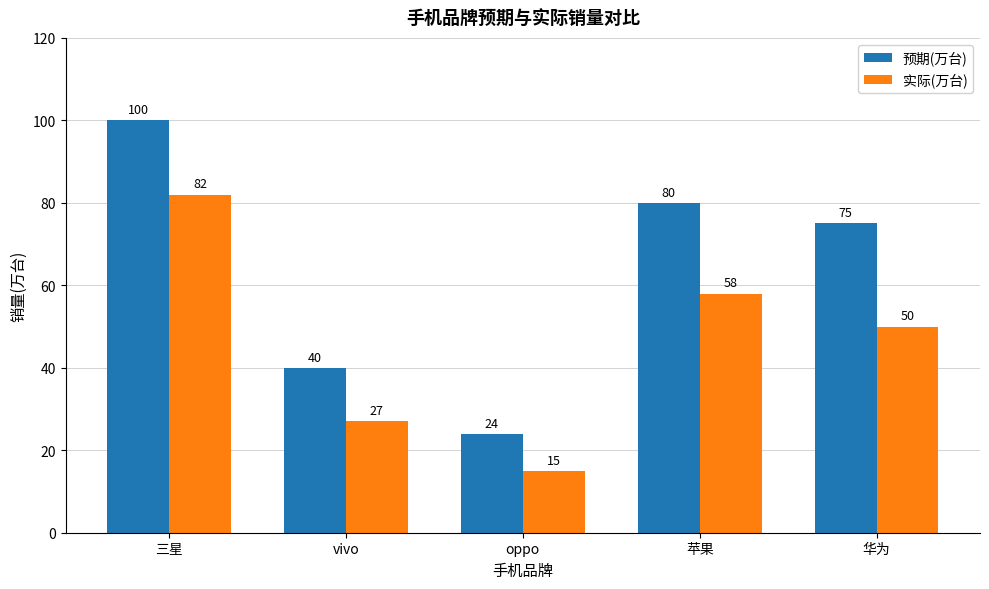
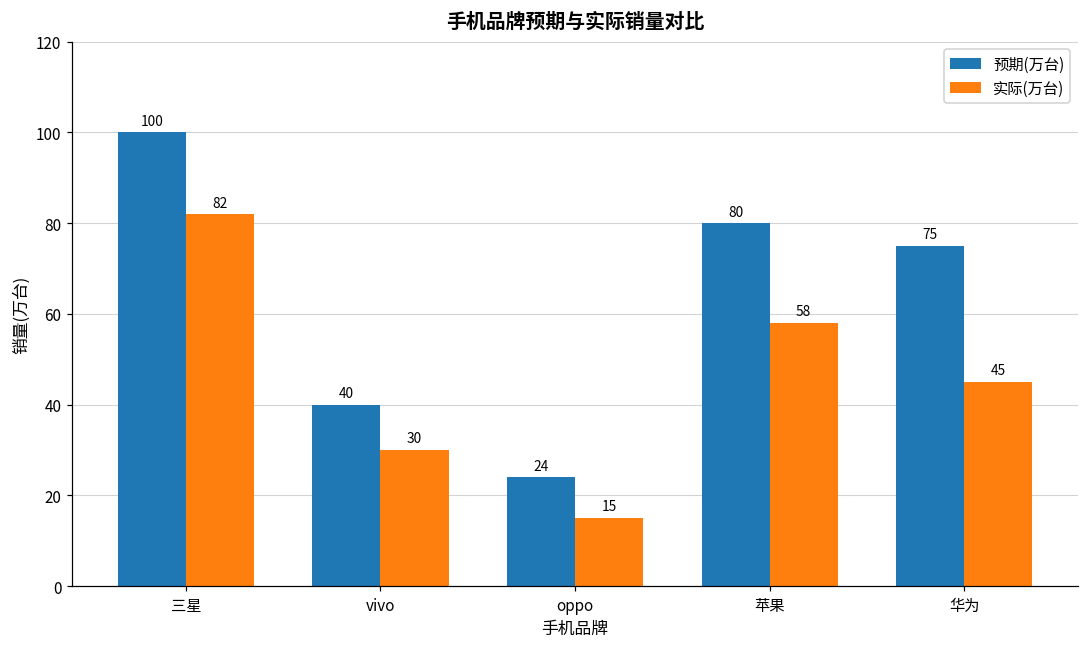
实际(万台), vivo: 27 -> 30
实际(万台), 华为: 50 -> 45
